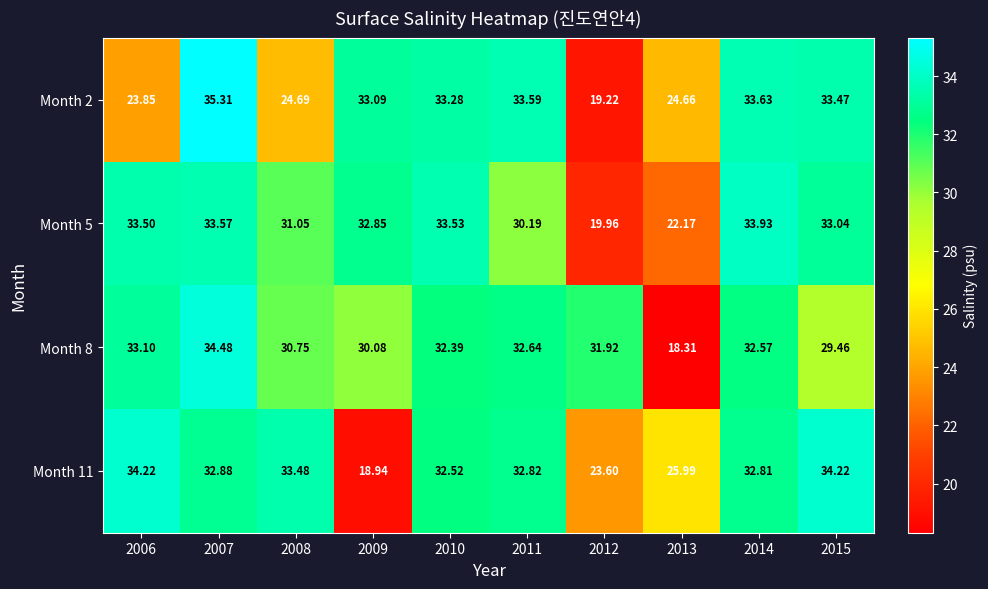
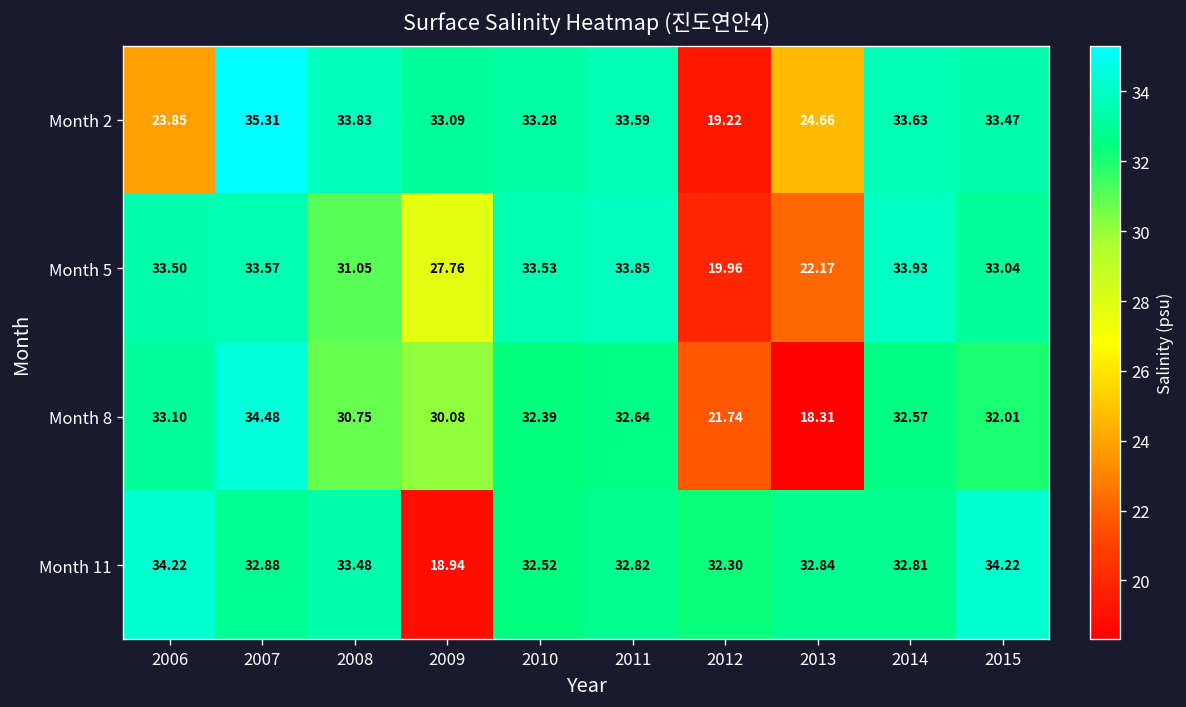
Month 2, 2008: 24.69 -> 33.83
Month 5, 2009: 32.85 -> 27.76
Month 5, 2011: 30.19 -> 33.85
Month 8, 2012: 31.92 -> 21.74
Month 8, 2015: 29.46 -> 32.01
Month 11, 2012: 23.60 -> 32.30
Month 11, 2013: 25.99 -> 32.84
